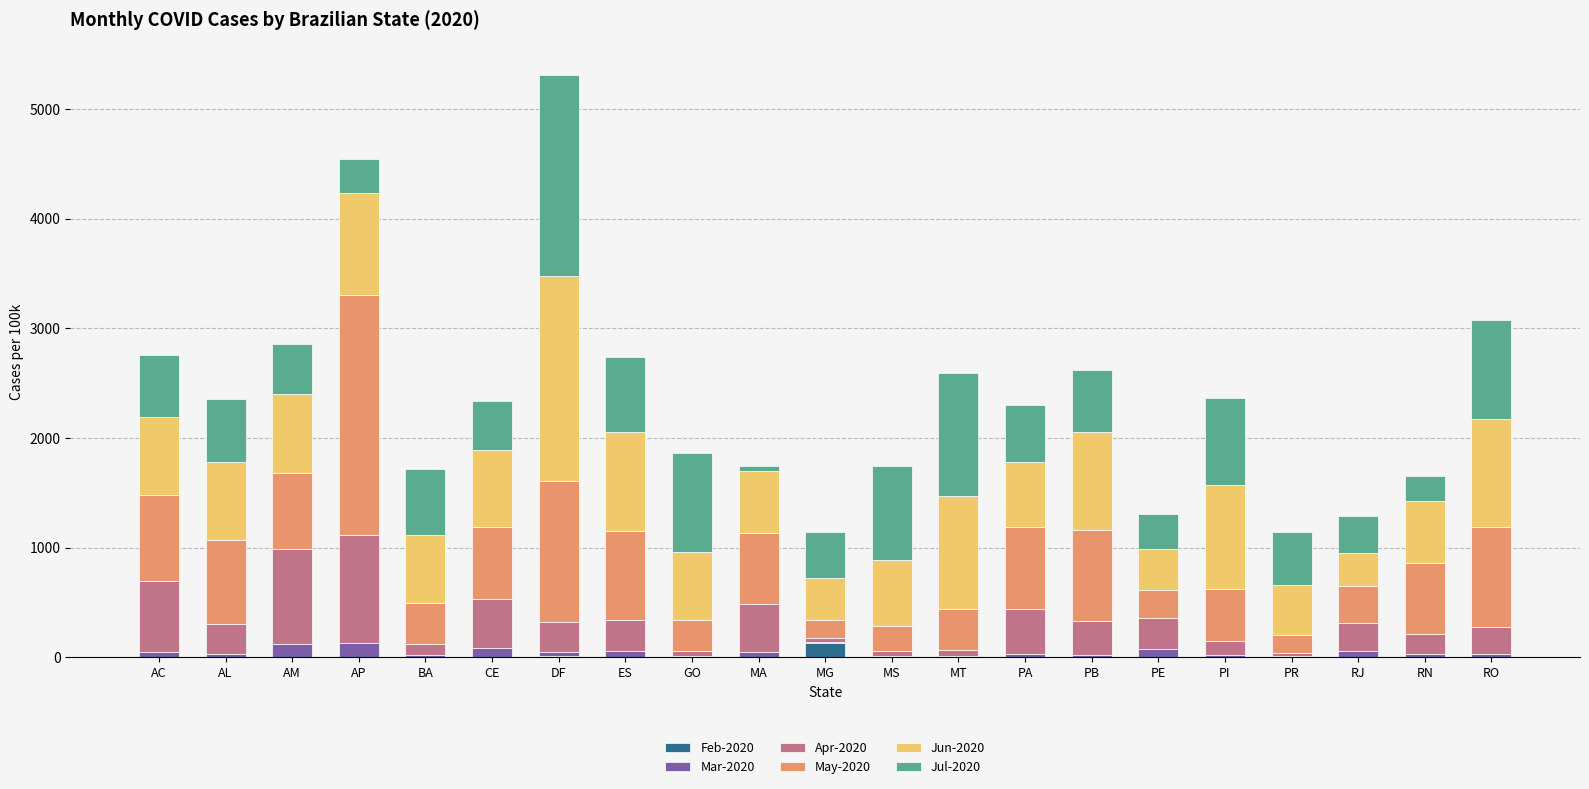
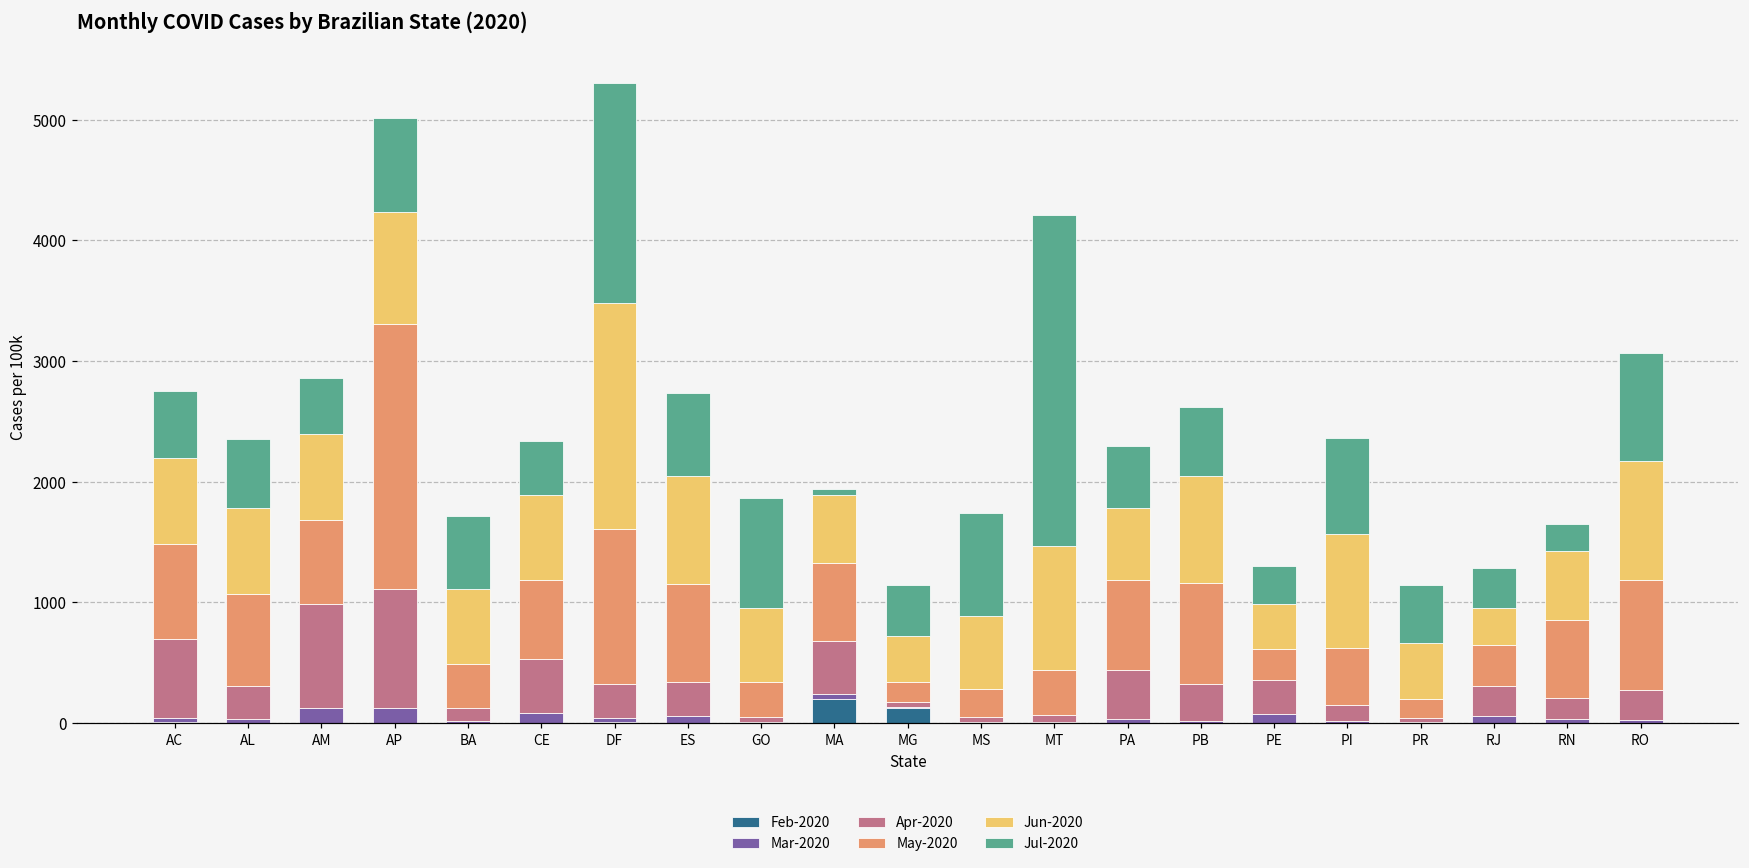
Jul-2020, AP: 310 -> 780
Feb-2020, MA: 0 -> 200
Jul-2020, MT: 1120 -> 2740
